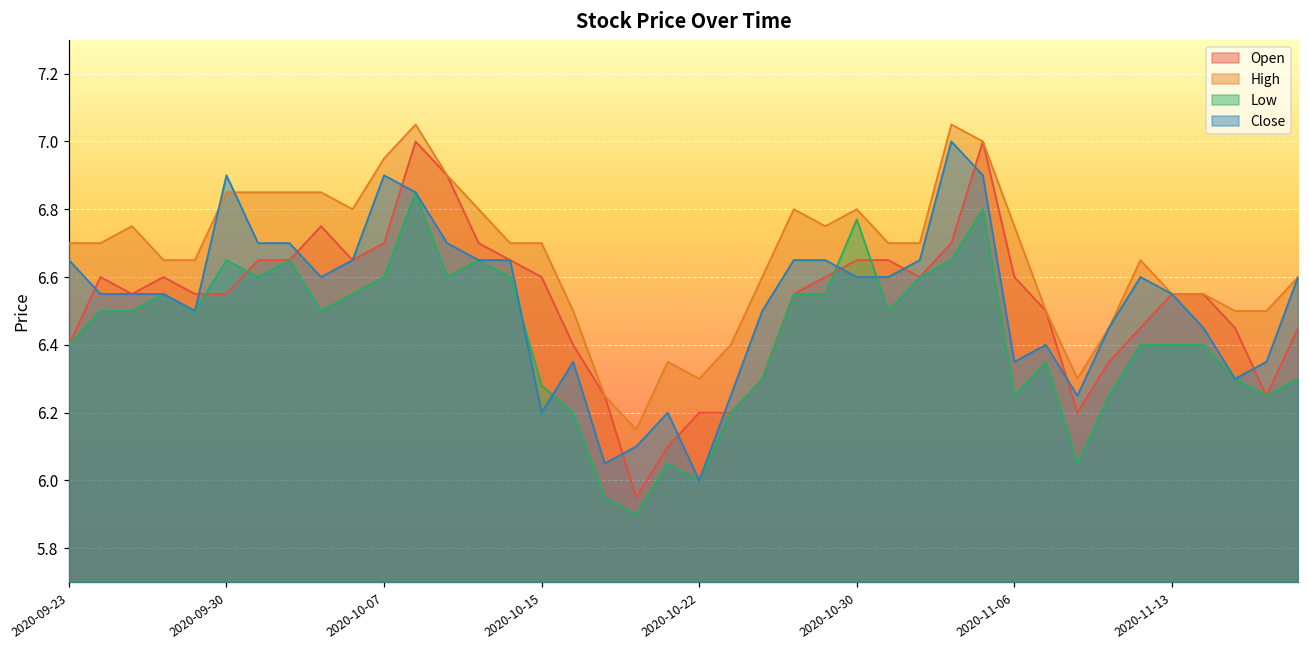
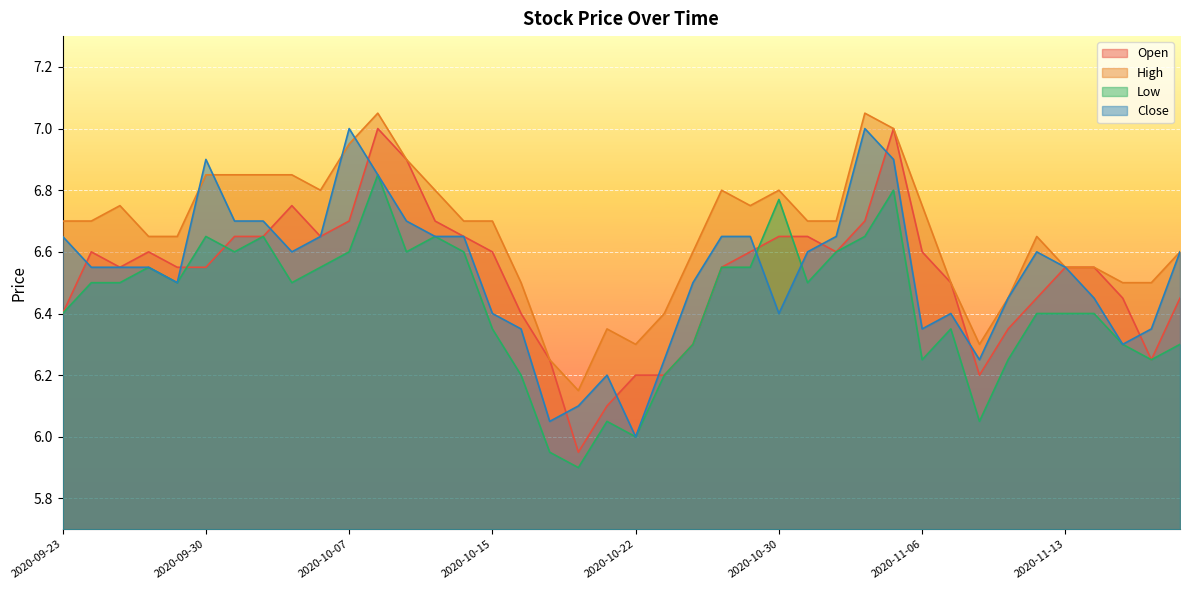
Close, 2020-10-07: 6.9 -> 7.0
Low, 2020-10-15: 6.28 -> 6.35
Close, 2020-10-15: 6.2 -> 6.4
Close, 2020-10-30: 6.6 -> 6.4
